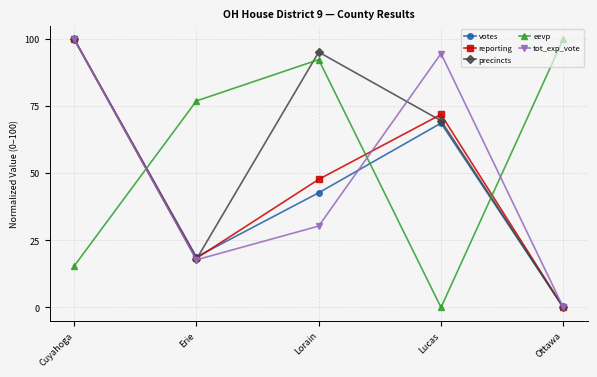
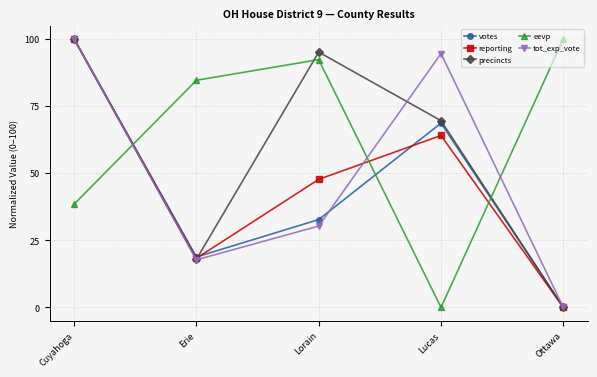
eevp, Cuyahoga: 15 -> 38
eevp, Erie: 77 -> 85
votes, Lorain: 43 -> 33
reporting, Lucas: 72 -> 64
